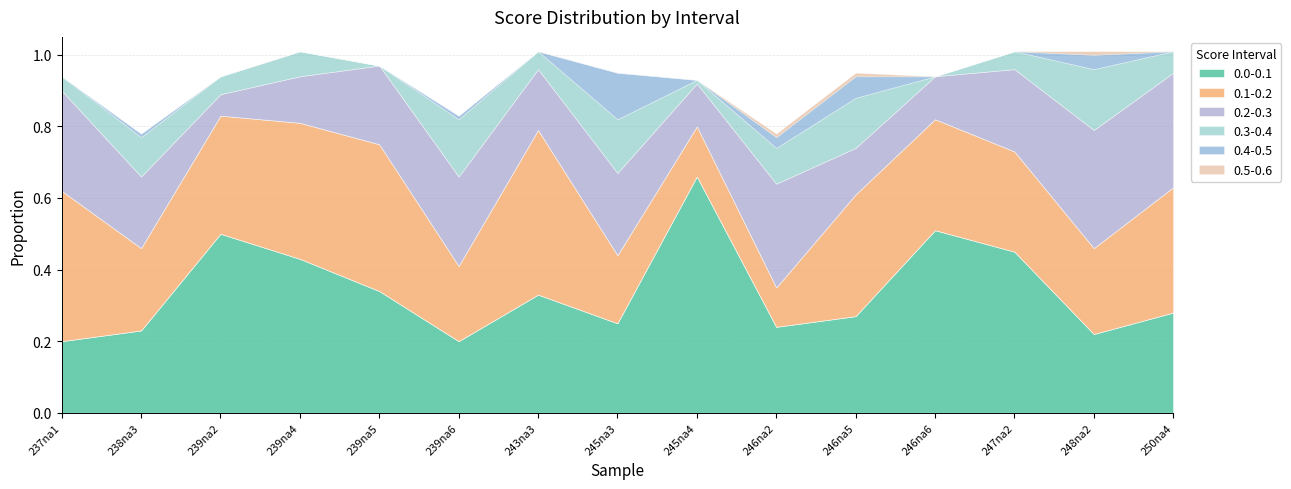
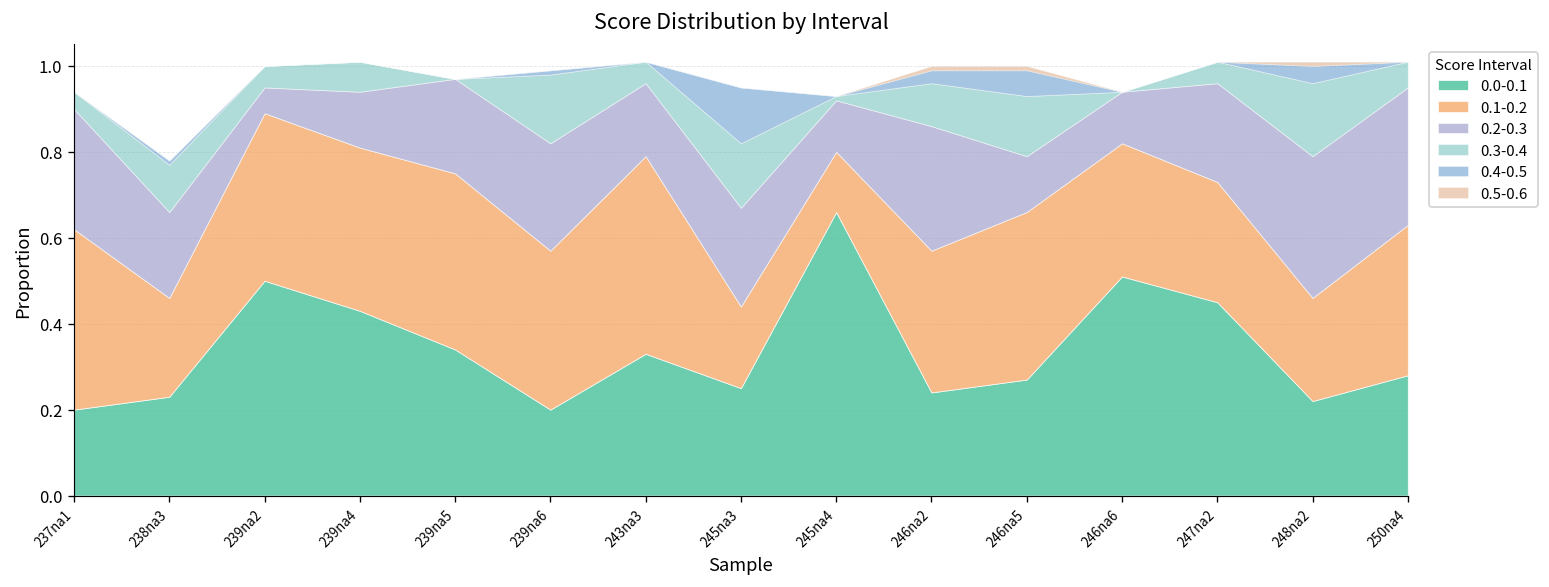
0.1-0.2, 239na2: 0.33 -> 0.39
0.1-0.2, 239na6: 0.21 -> 0.37
0.1-0.2, 246na2: 0.11 -> 0.33
0.1-0.2, 246na5: 0.34 -> 0.39
